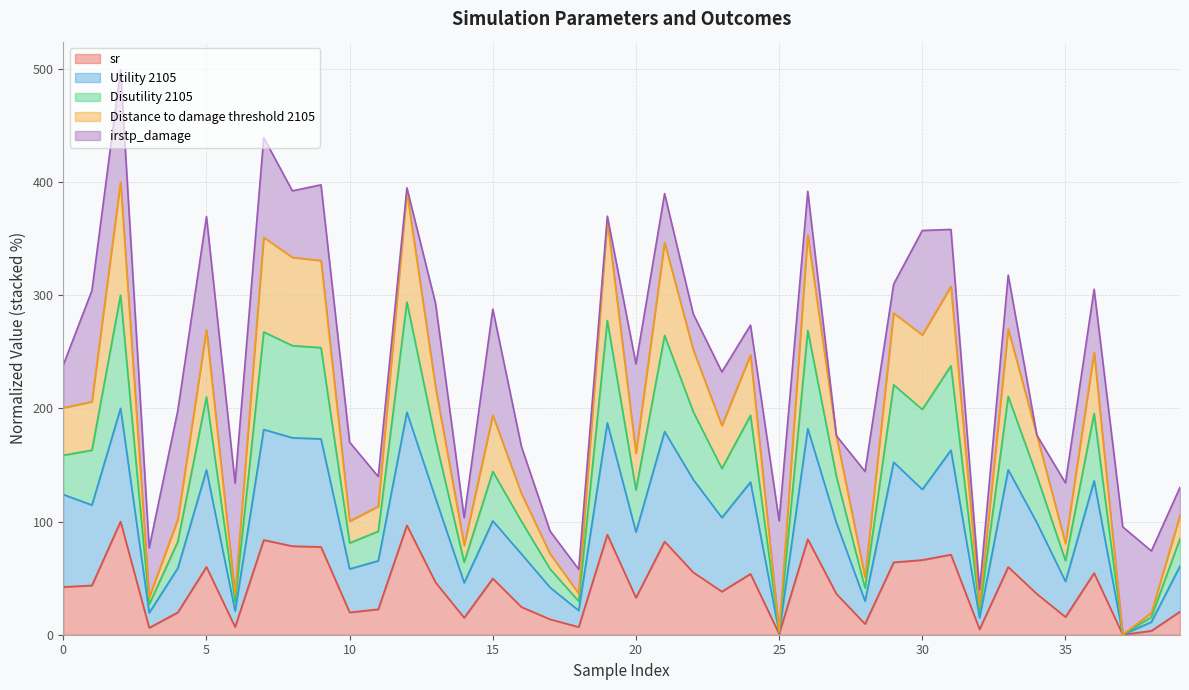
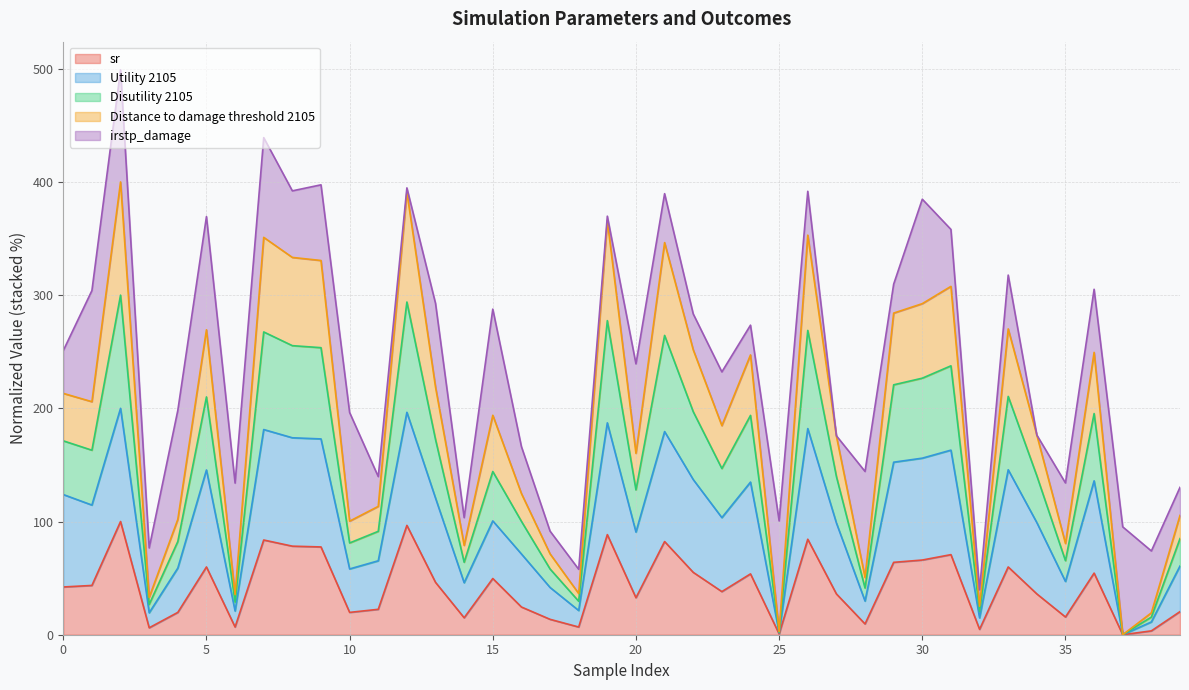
Disutility 2105, 0: 35 -> 47
irstp_damage, 10: 70 -> 96
Utility 2105, 30: 62 -> 90
